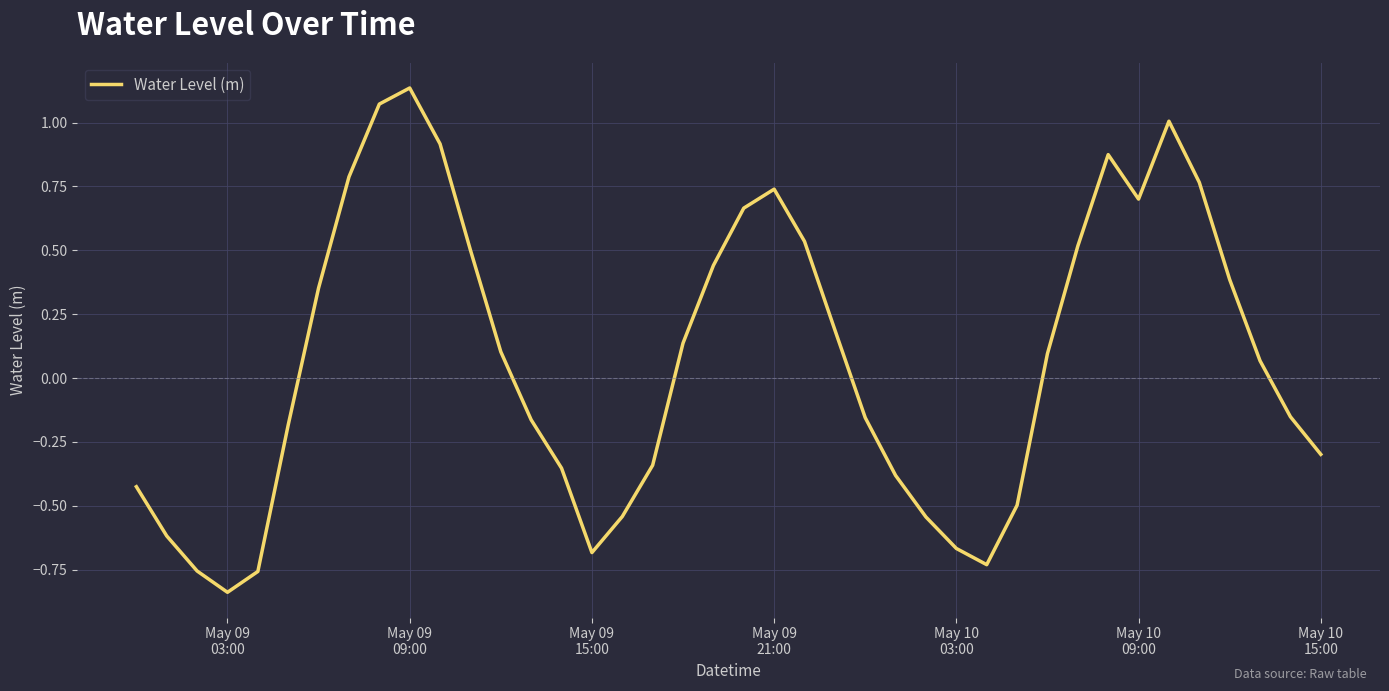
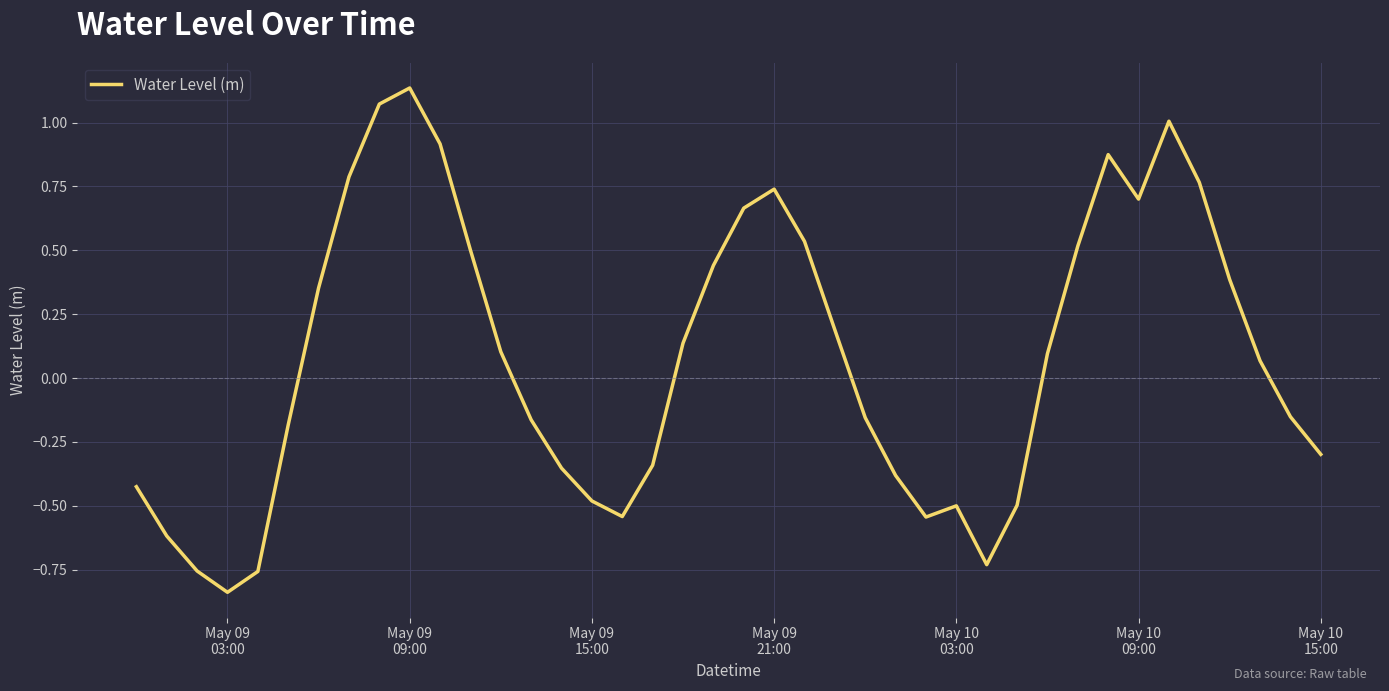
May 09 15:00: -0.68 -> -0.48
May 10 03:00: -0.67 -> -0.50
